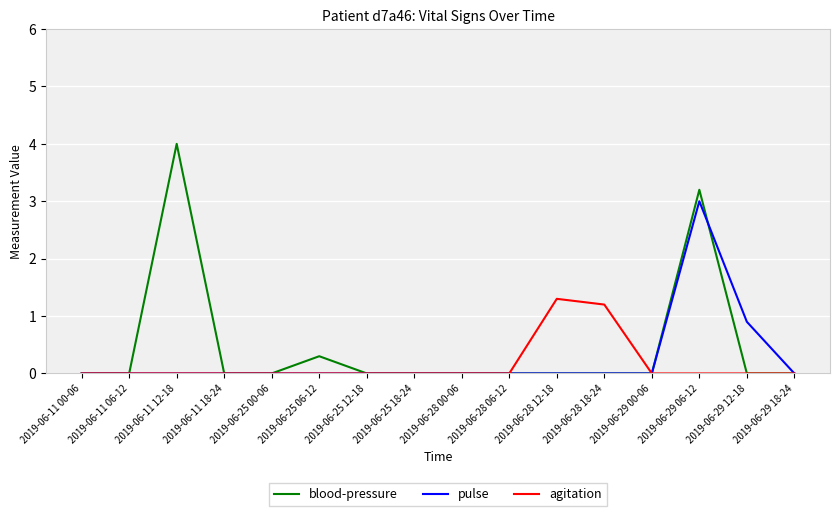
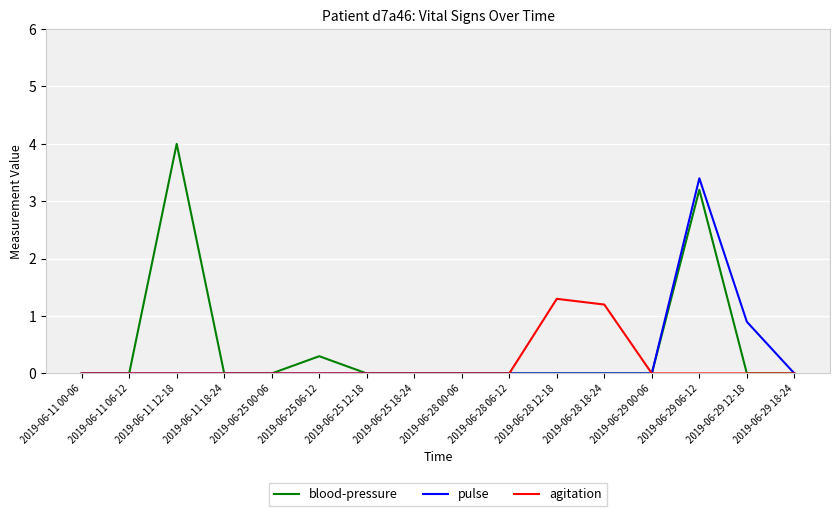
pulse, 2019-06-29 06-12: 3.0 -> 3.4
